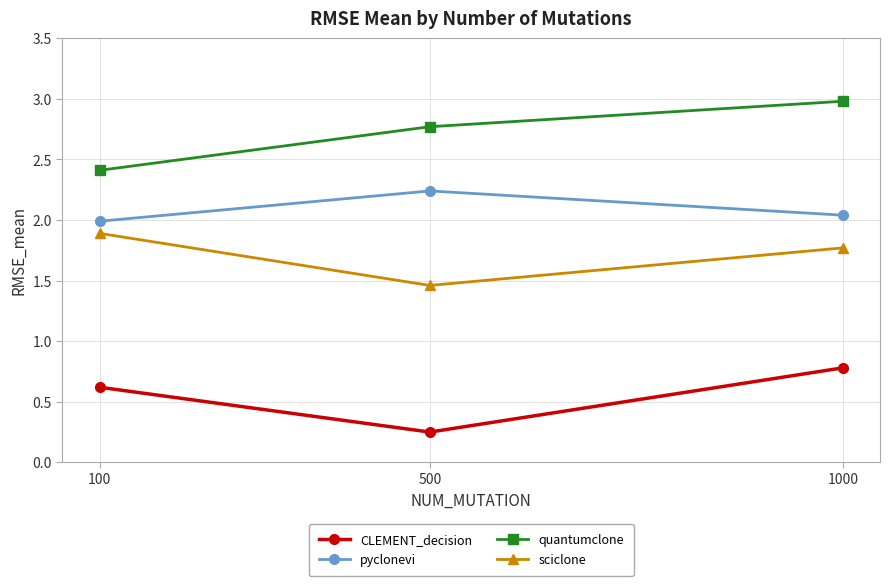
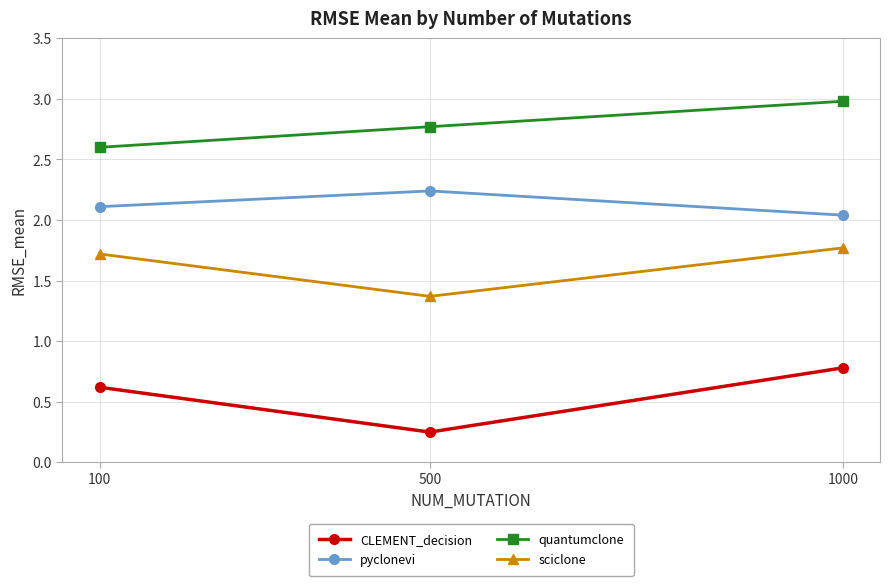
pyclonevi, 100: 1.99 -> 2.11
quantumclone, 100: 2.41 -> 2.60
sciclone, 100: 1.89 -> 1.72
sciclone, 500: 1.46 -> 1.37
